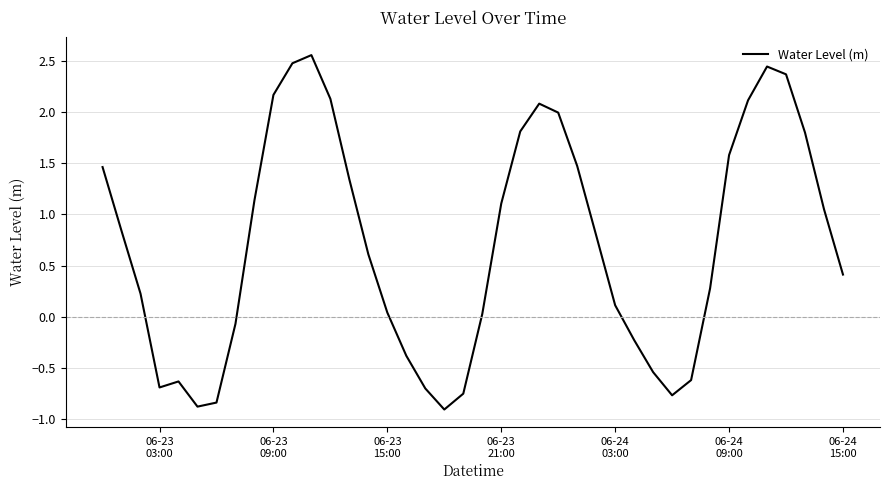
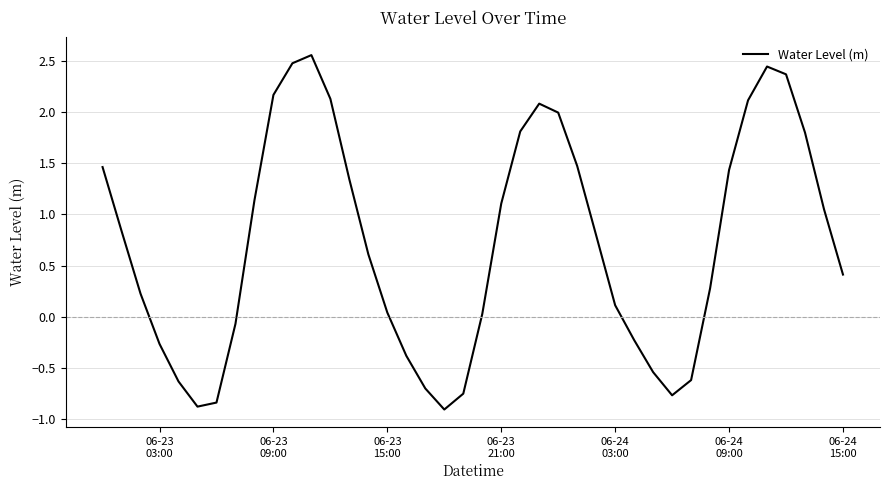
06-23 03:00: -0.69 -> -0.26
06-24 09:00: 1.58 -> 1.43
